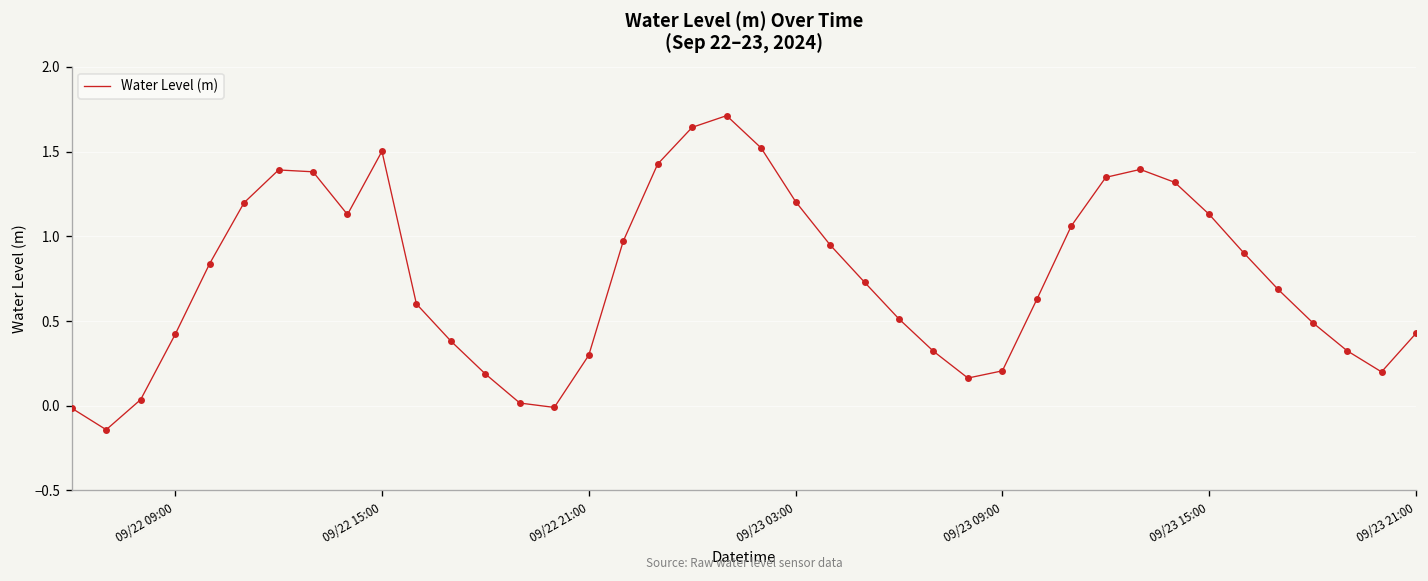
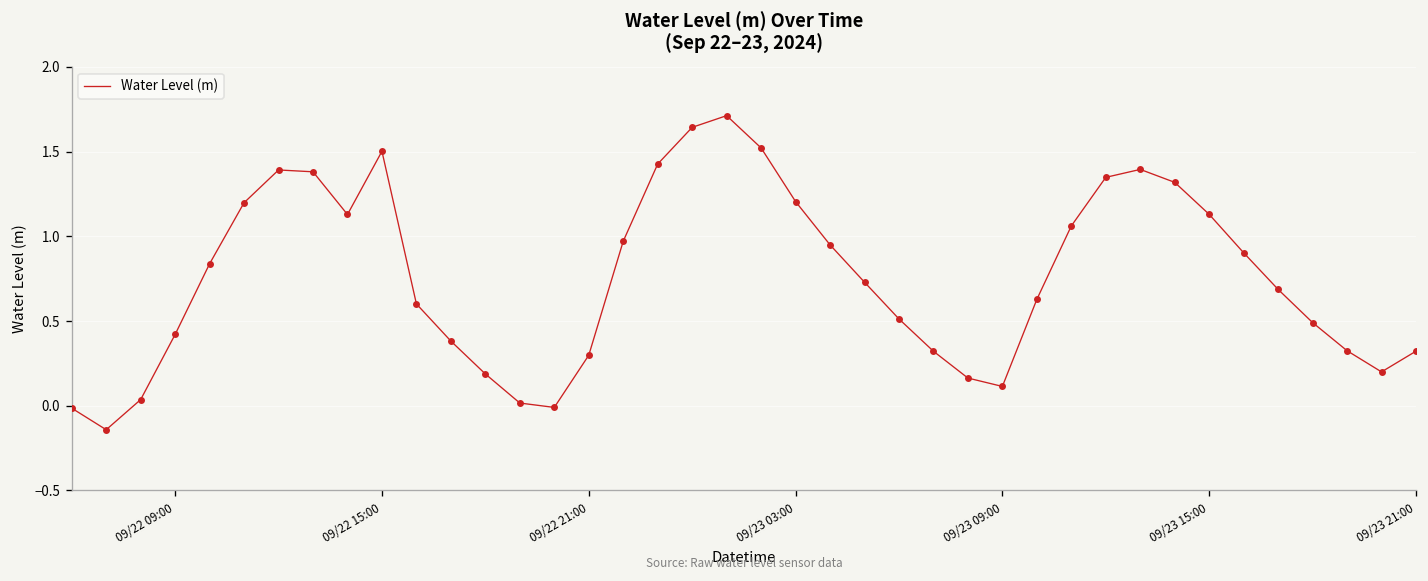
09/23 09:00: 0.21 -> 0.11
09/23 21:00: 0.43 -> 0.32
